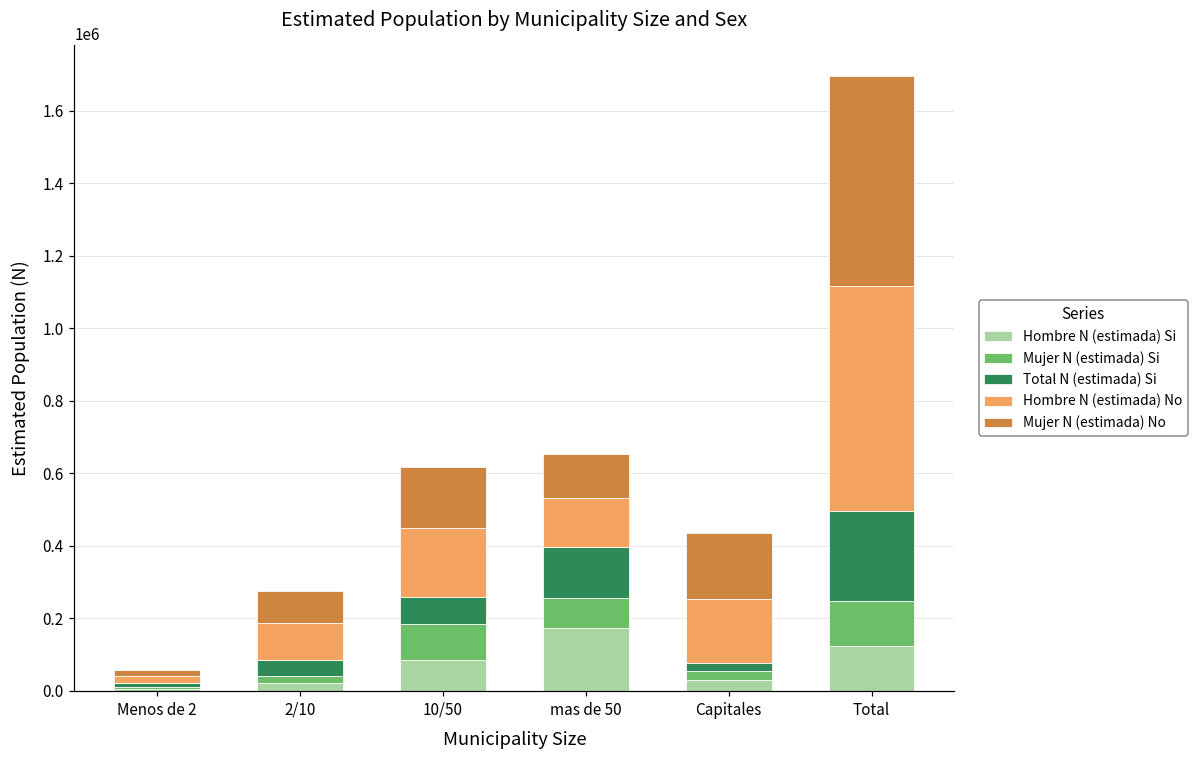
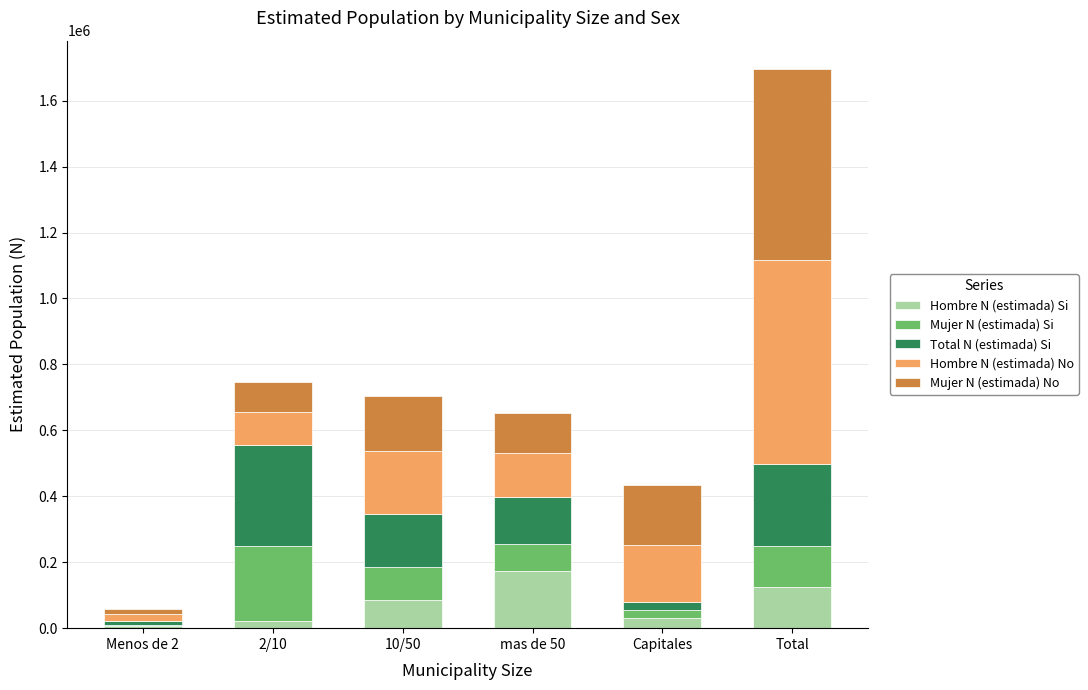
Mujer N (estimada) Si, 2/10: 20000 -> 230000
Total N (estimada) Si, 2/10: 40000 -> 310000
Total N (estimada) Si, 10/50: 70000 -> 160000
